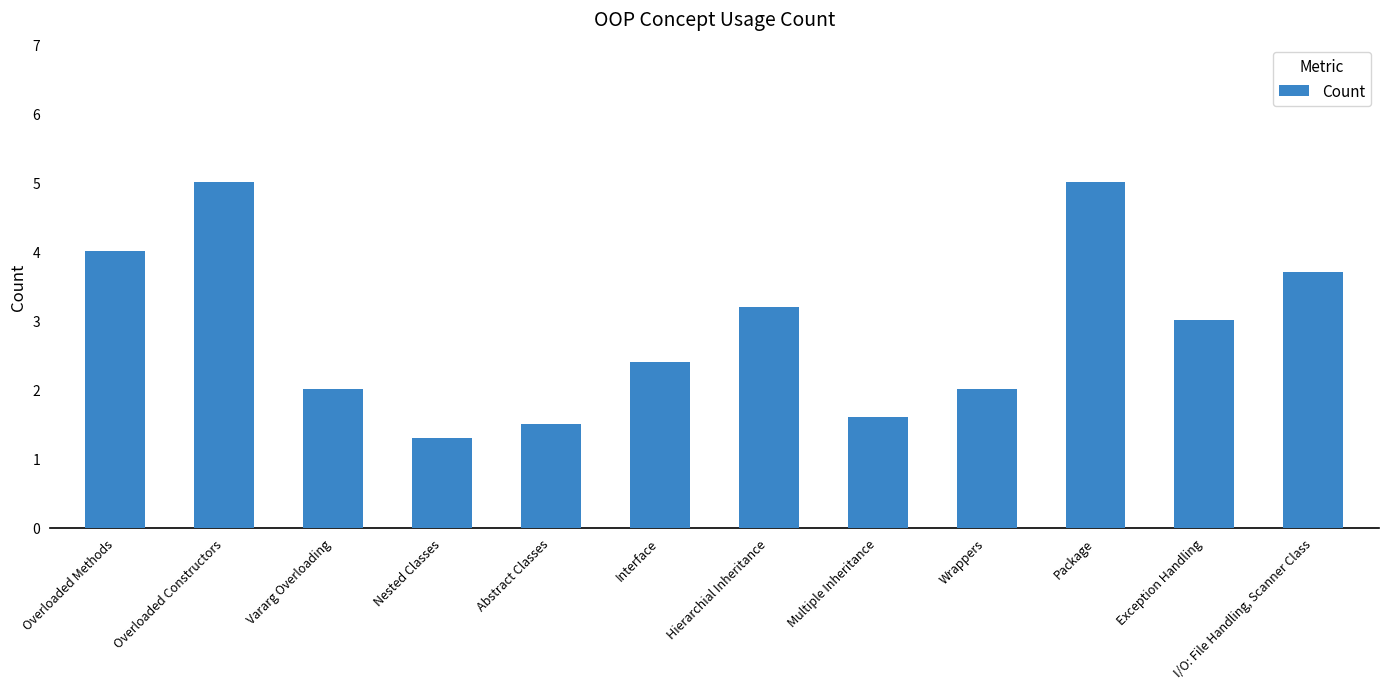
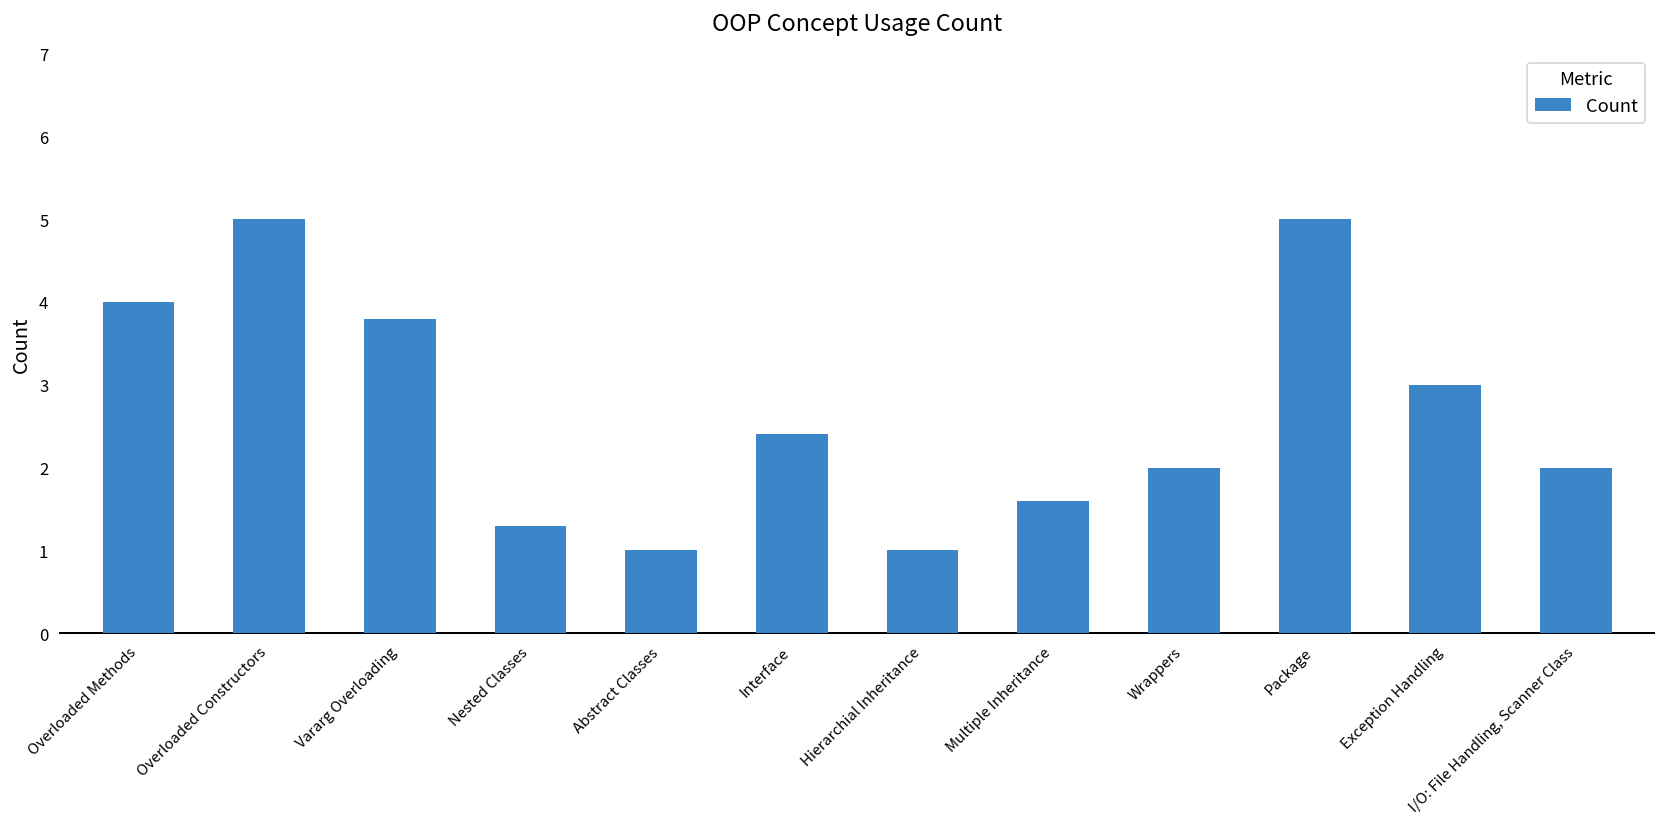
Vararg Overloading: 2.0 -> 3.8
Abstract Classes: 1.5 -> 1.0
Hierarchial Inheritance: 3.2 -> 1.0
I/O: File Handling, Scanner Class: 3.7 -> 2.0
